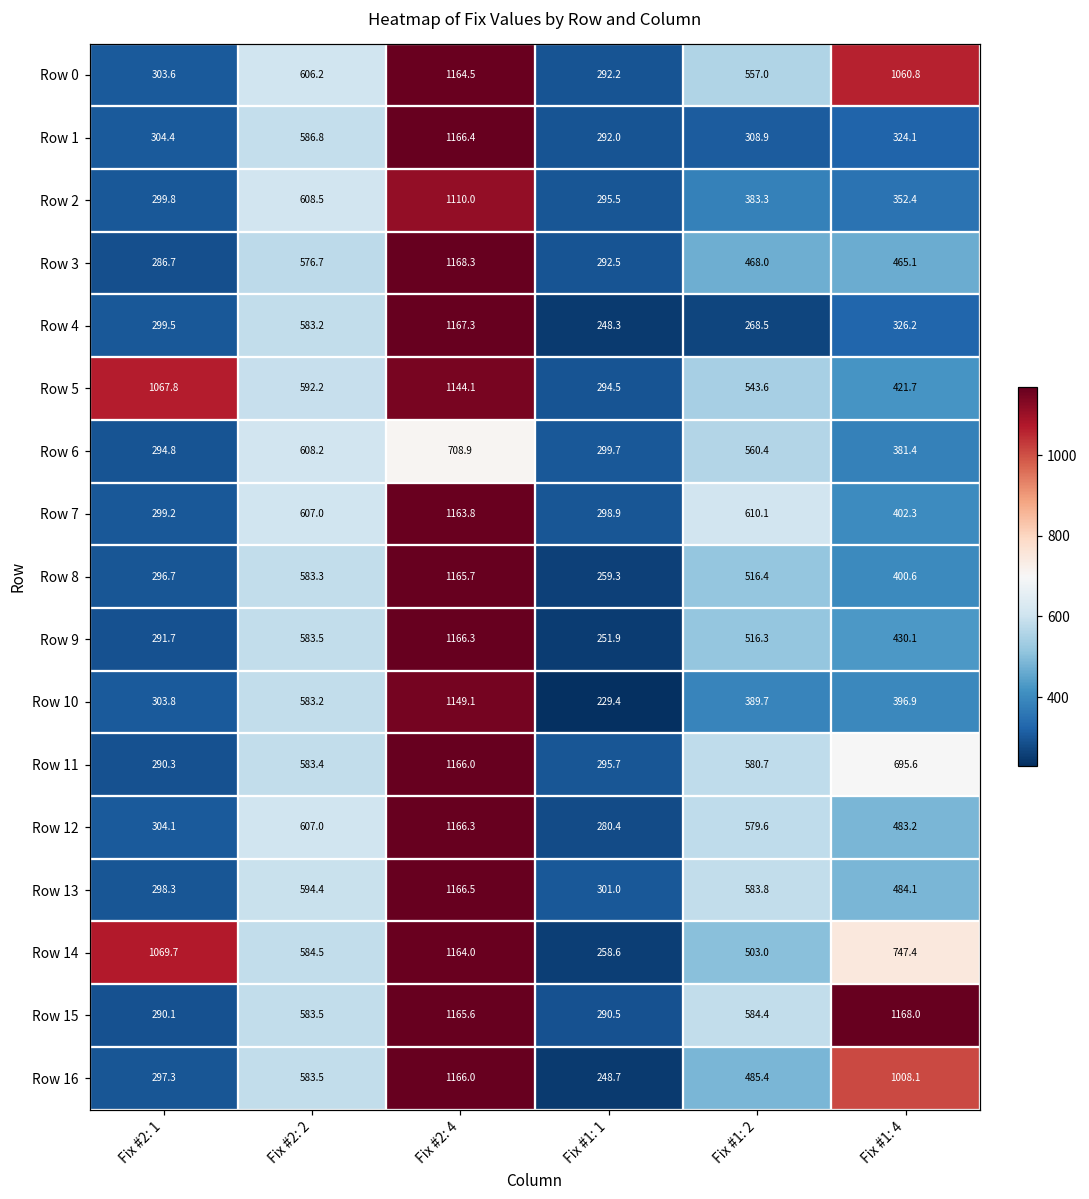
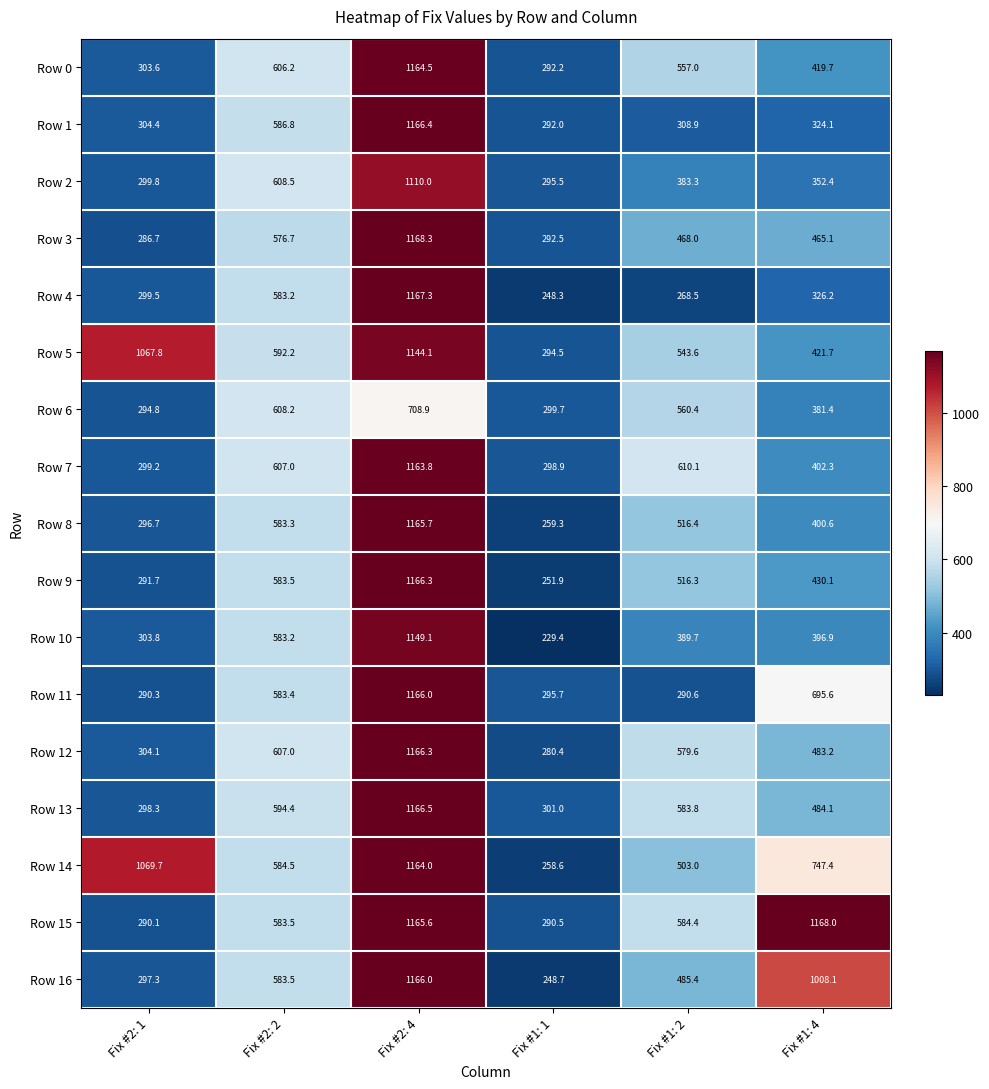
Row 0, Fix #1: 4: 1060.8 -> 419.7
Row 11, Fix #1: 2: 580.7 -> 290.6
